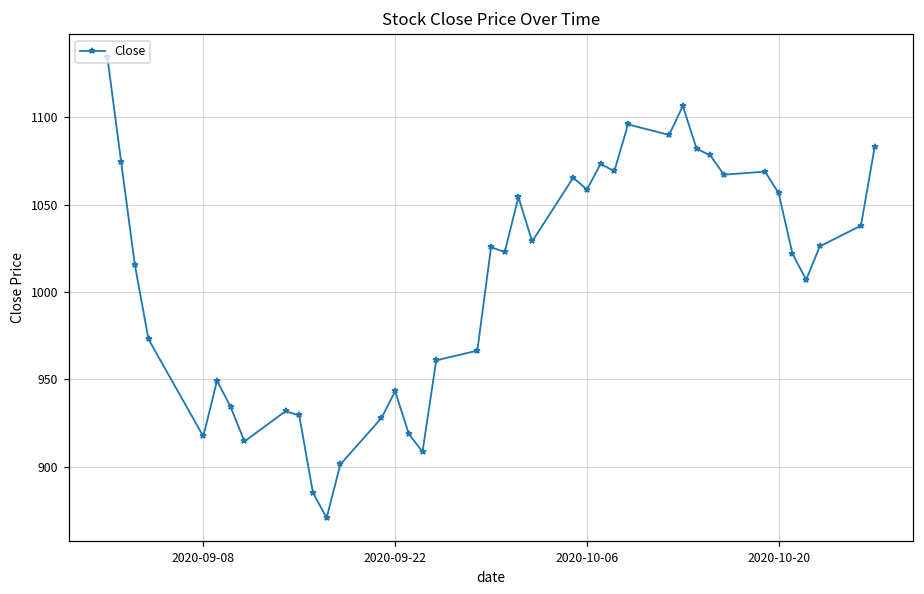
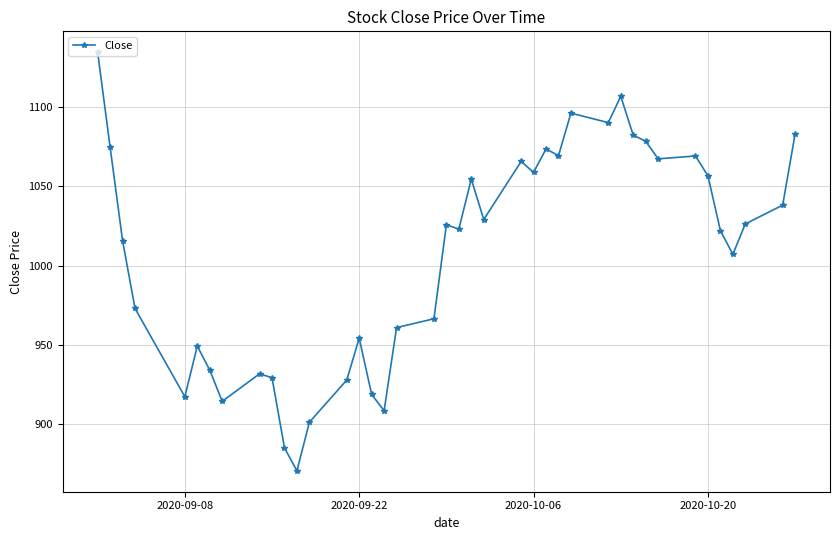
2020-09-22: 943 -> 954
